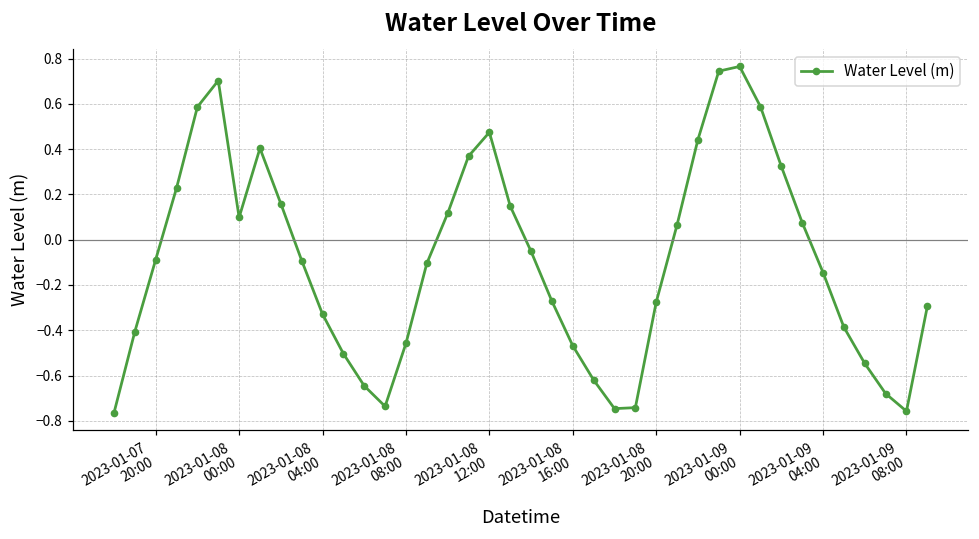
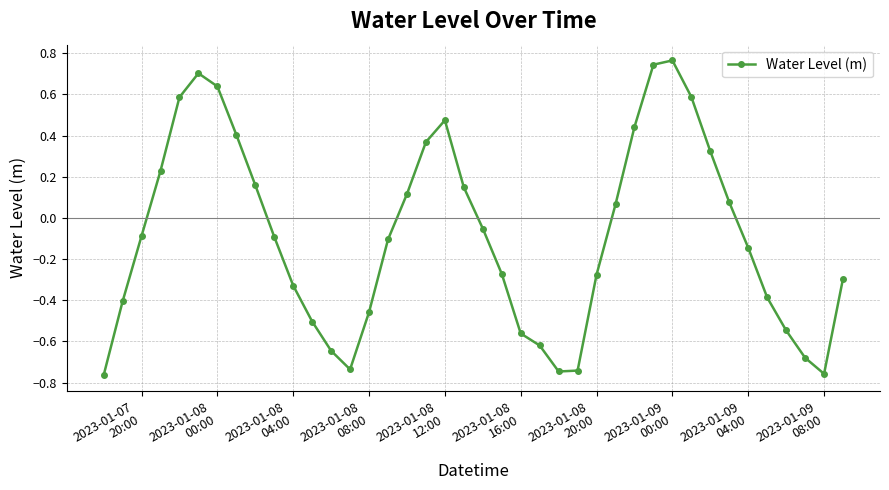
2023-01-08 00:00: 0.10 -> 0.64
2023-01-08 16:00: -0.47 -> -0.56
